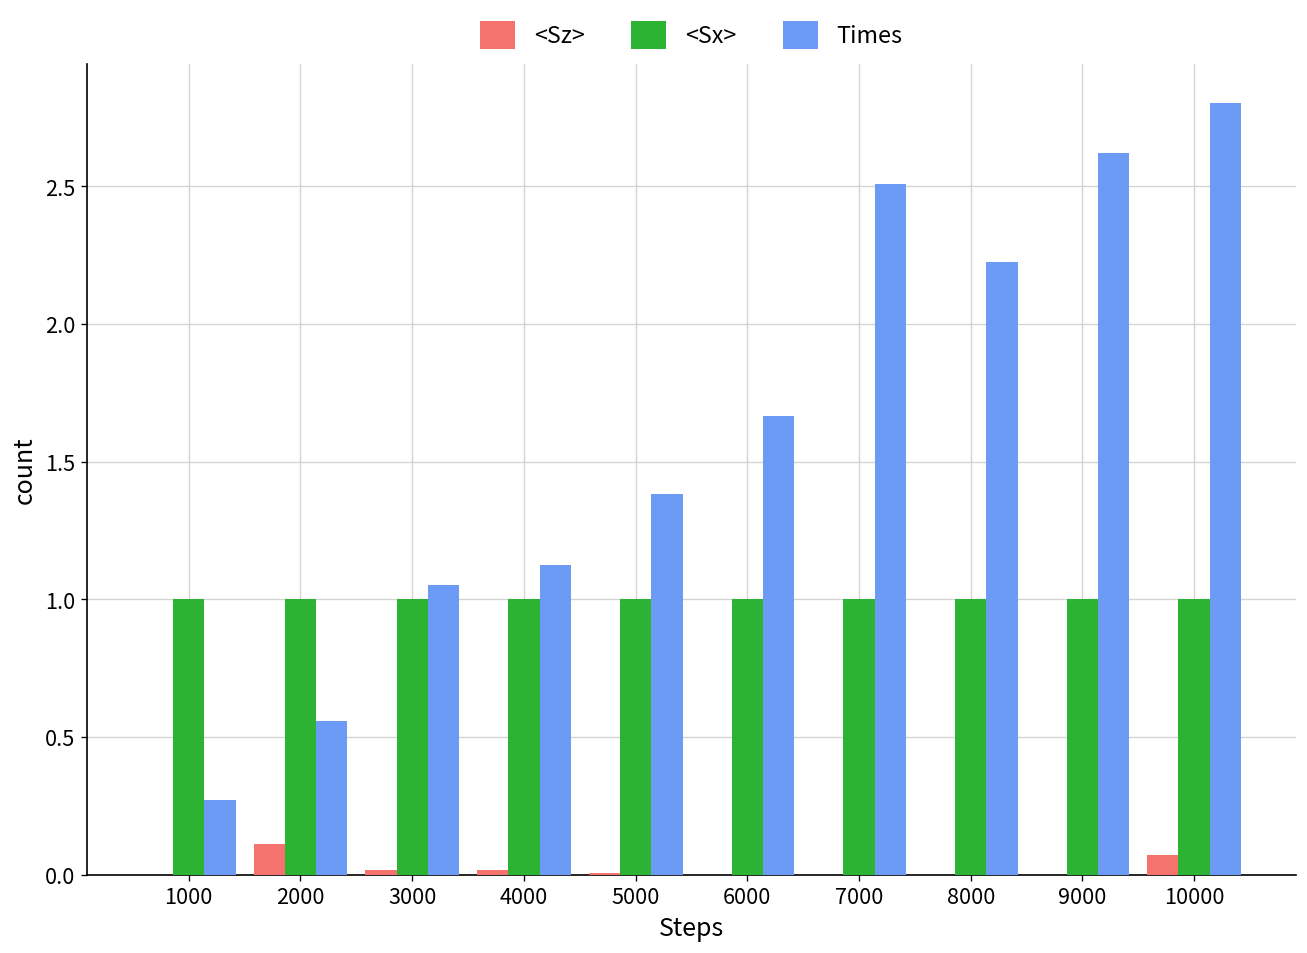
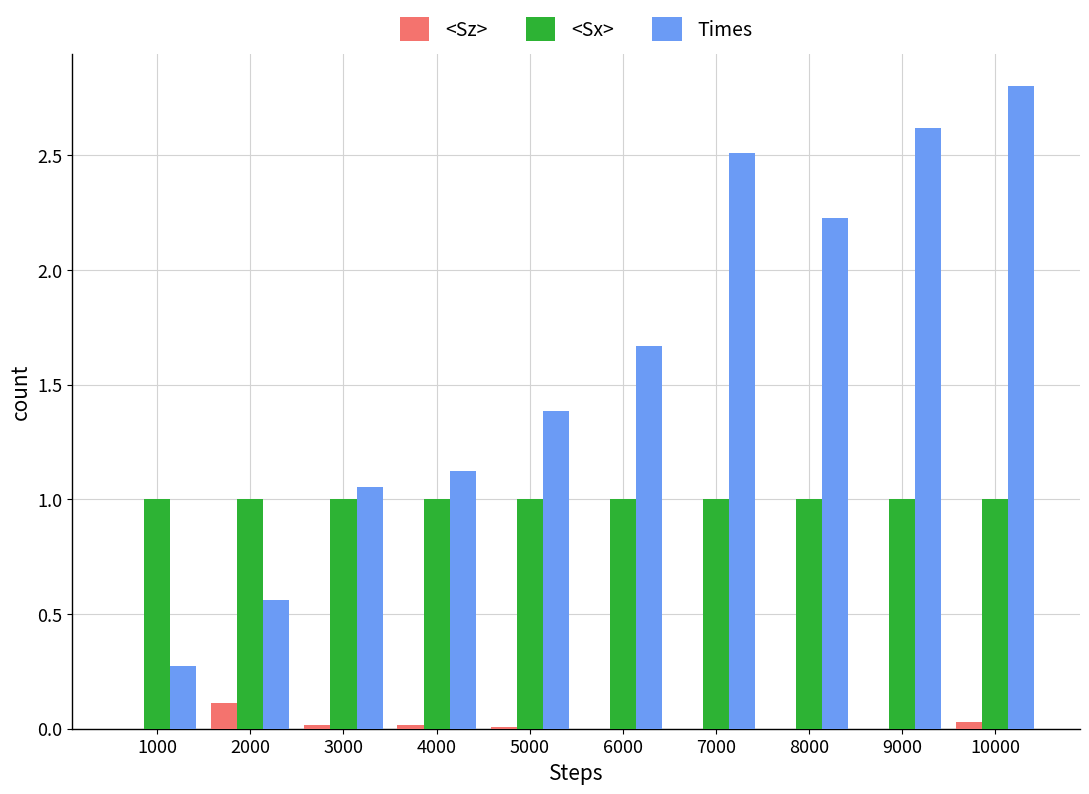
<Sz>, 10000: 0.07 -> 0.03
